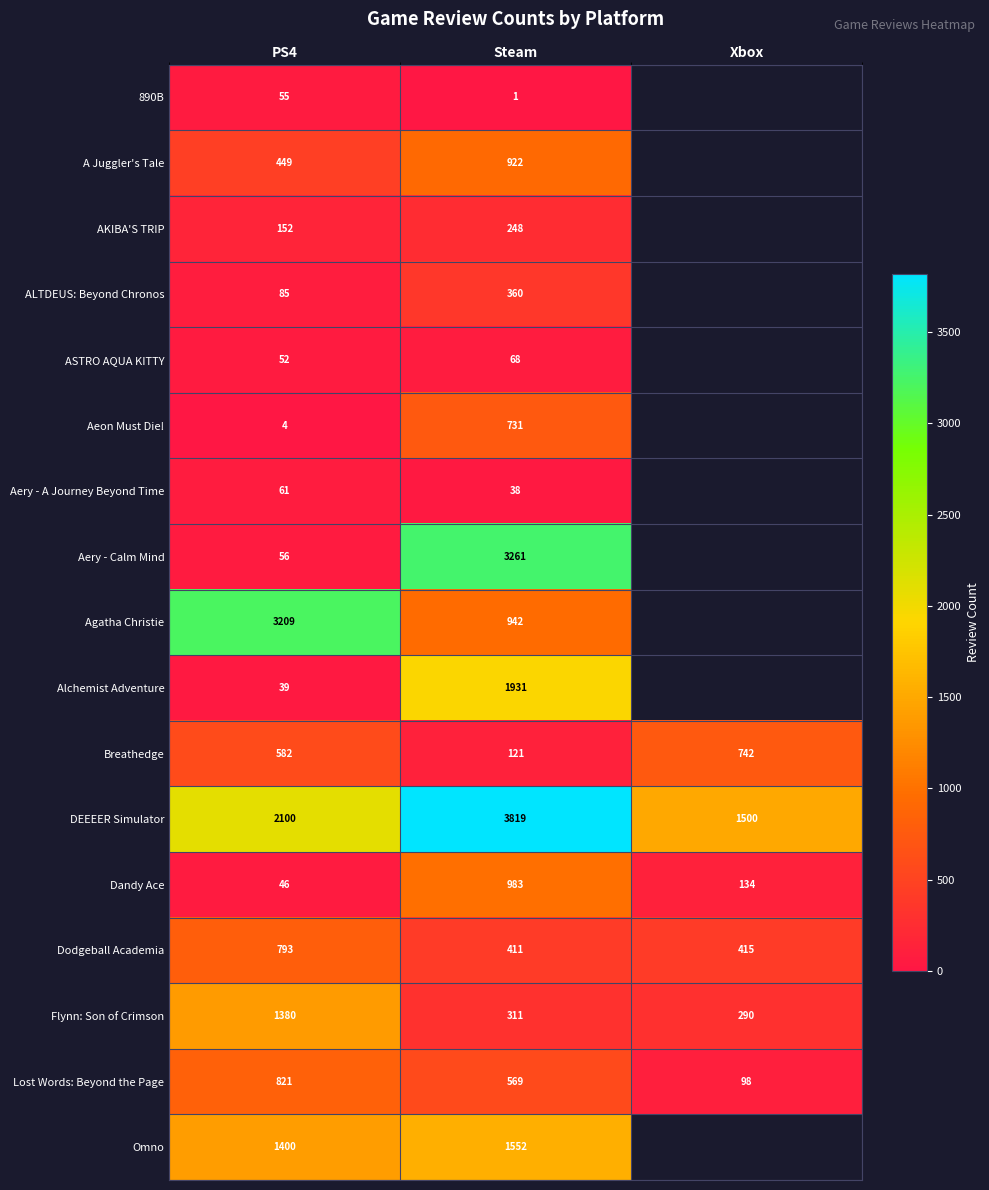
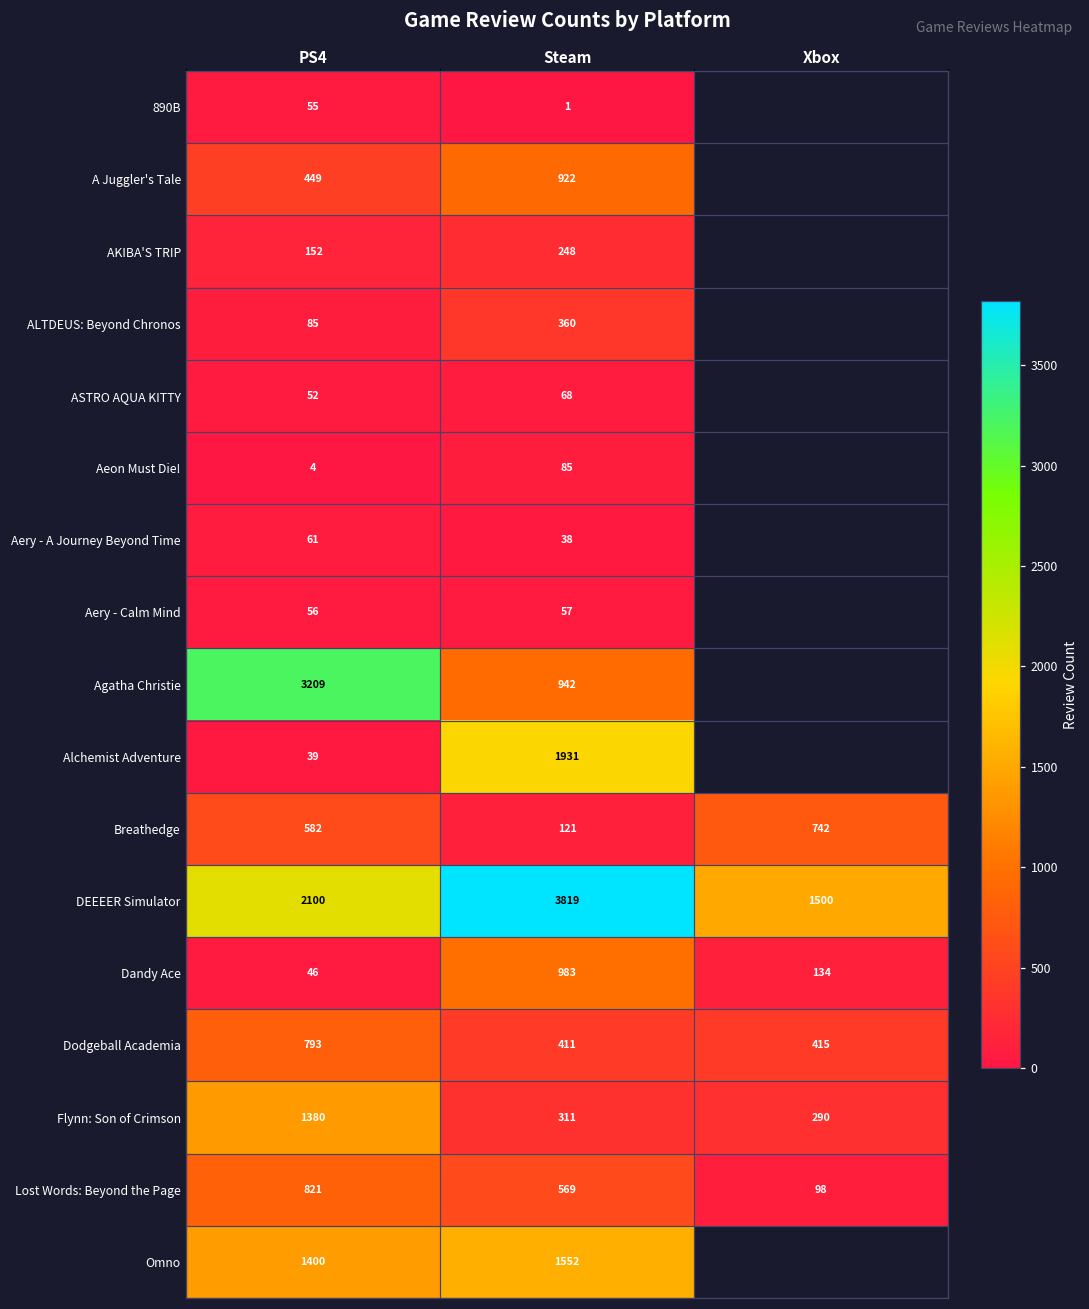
Aeon Must Die!, Steam: 731 -> 85
Aery - Calm Mind, Steam: 3261 -> 57
